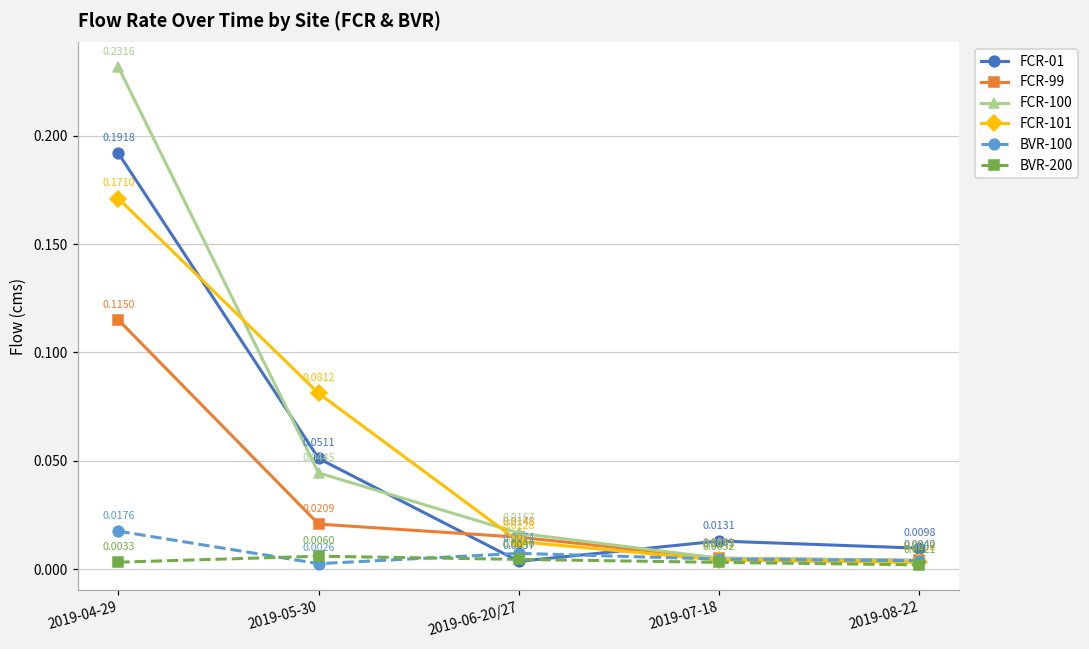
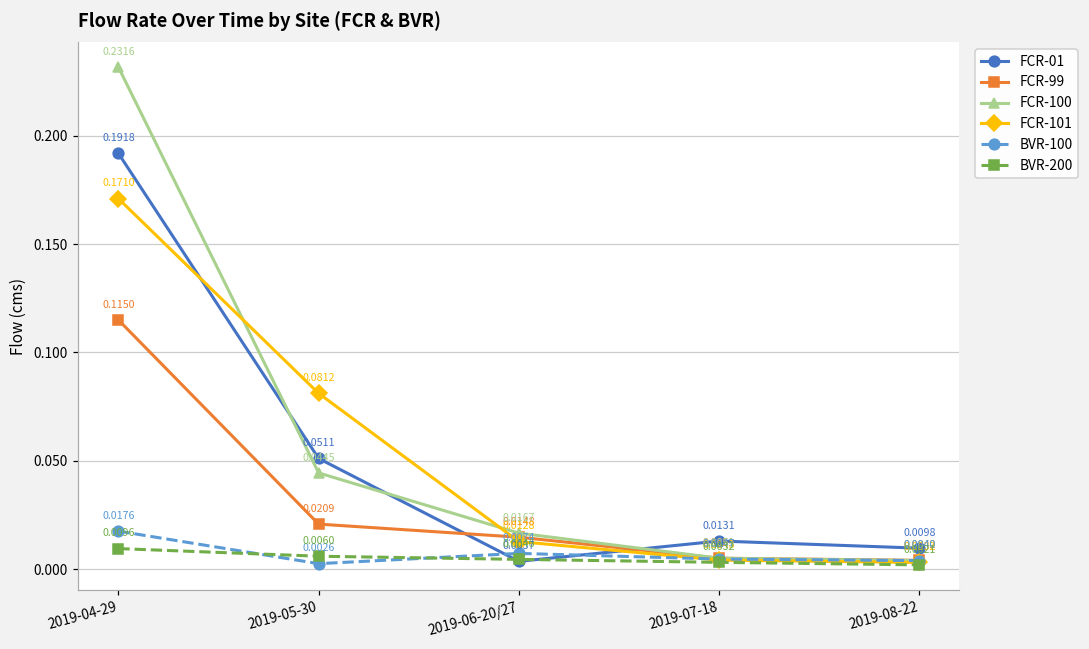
BVR-200, 2019-04-29: 0.0033 -> 0.0096
